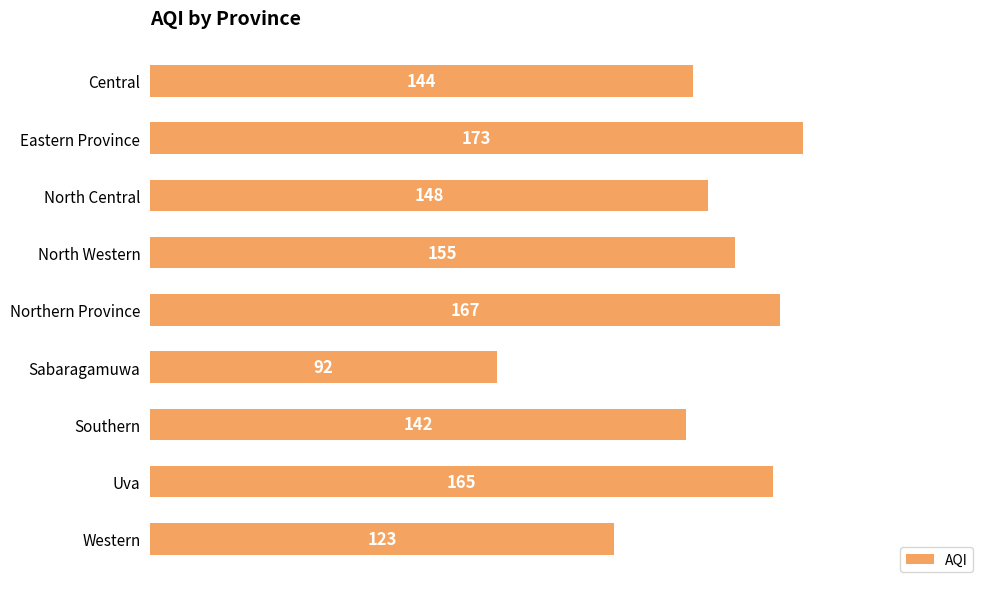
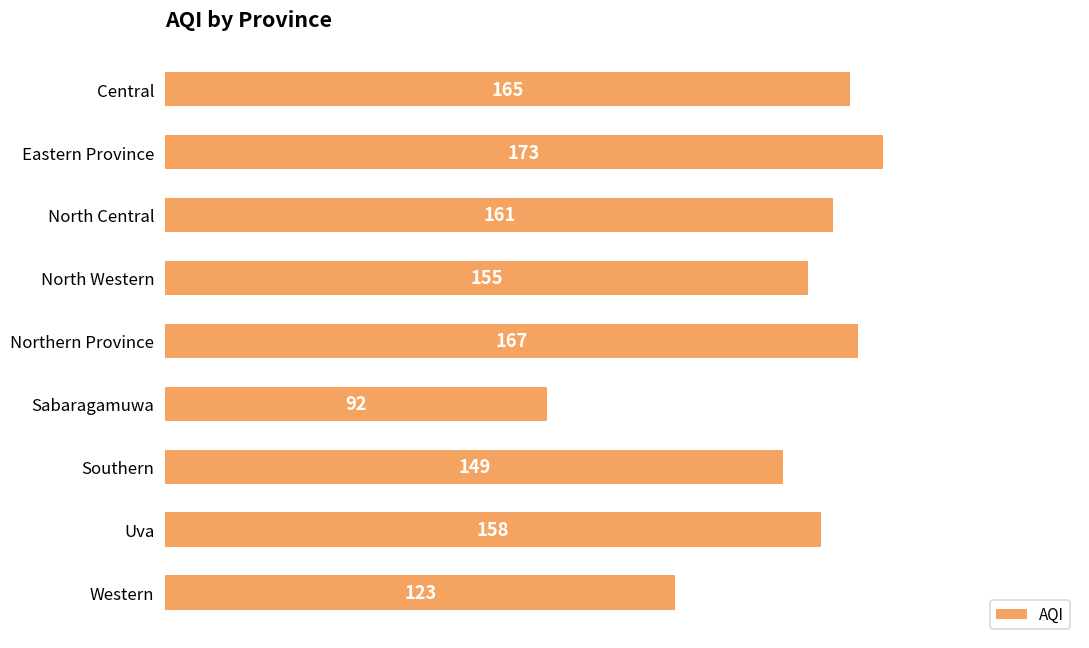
Central: 144 -> 165
North Central: 148 -> 161
Southern: 142 -> 149
Uva: 165 -> 158
